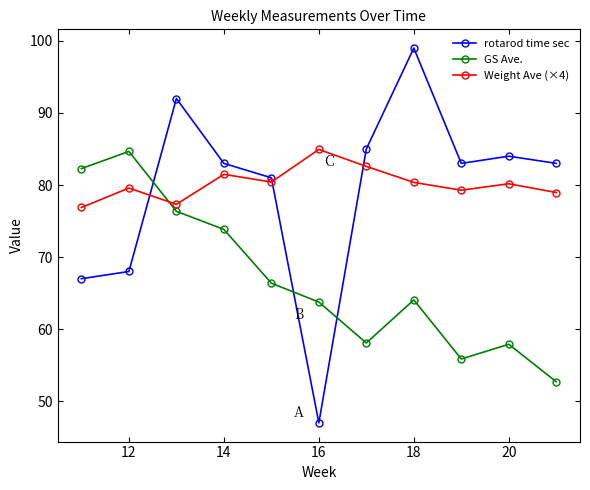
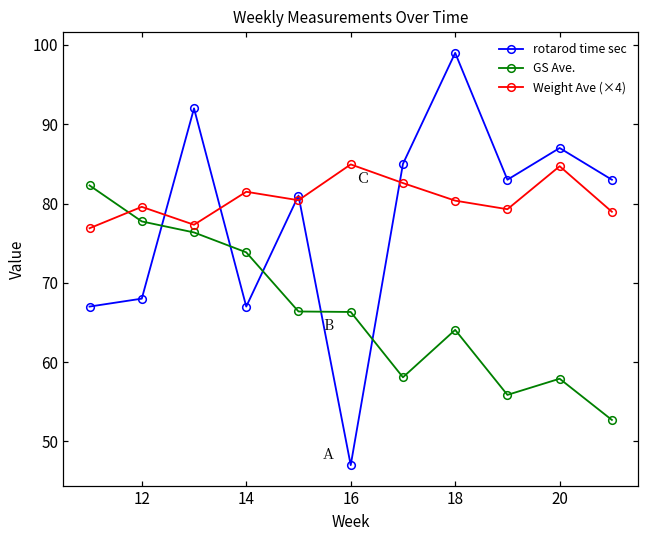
GS Ave., 12: 85 -> 78
rotarod time sec, 14: 83 -> 67
GS Ave., 16: 64 -> 66
rotarod time sec, 20: 84 -> 87
Weight Ave (×4), 20: 80 -> 85
